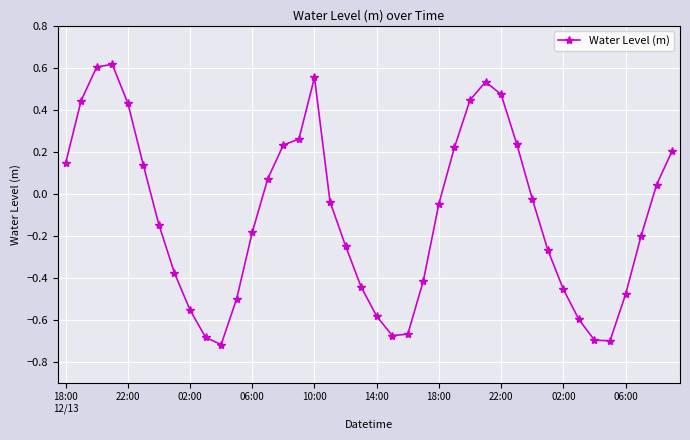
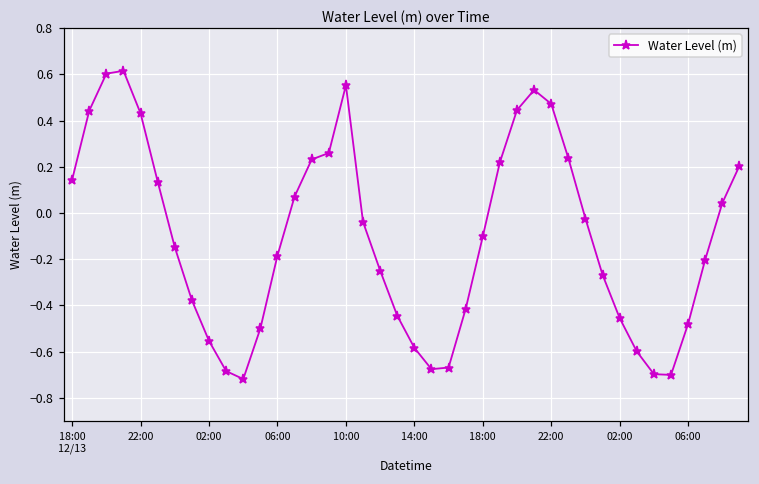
18:00: -0.05 -> -0.10
